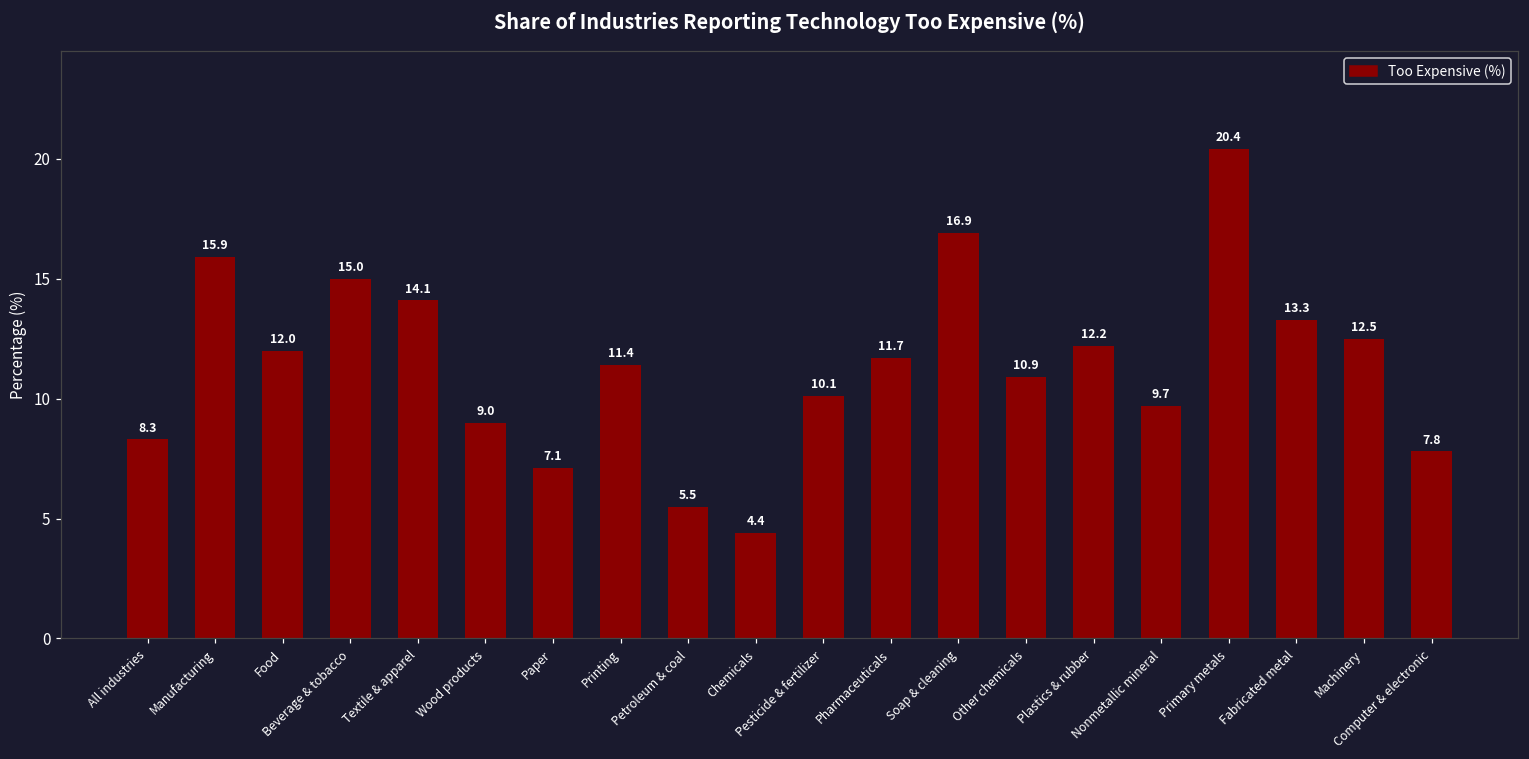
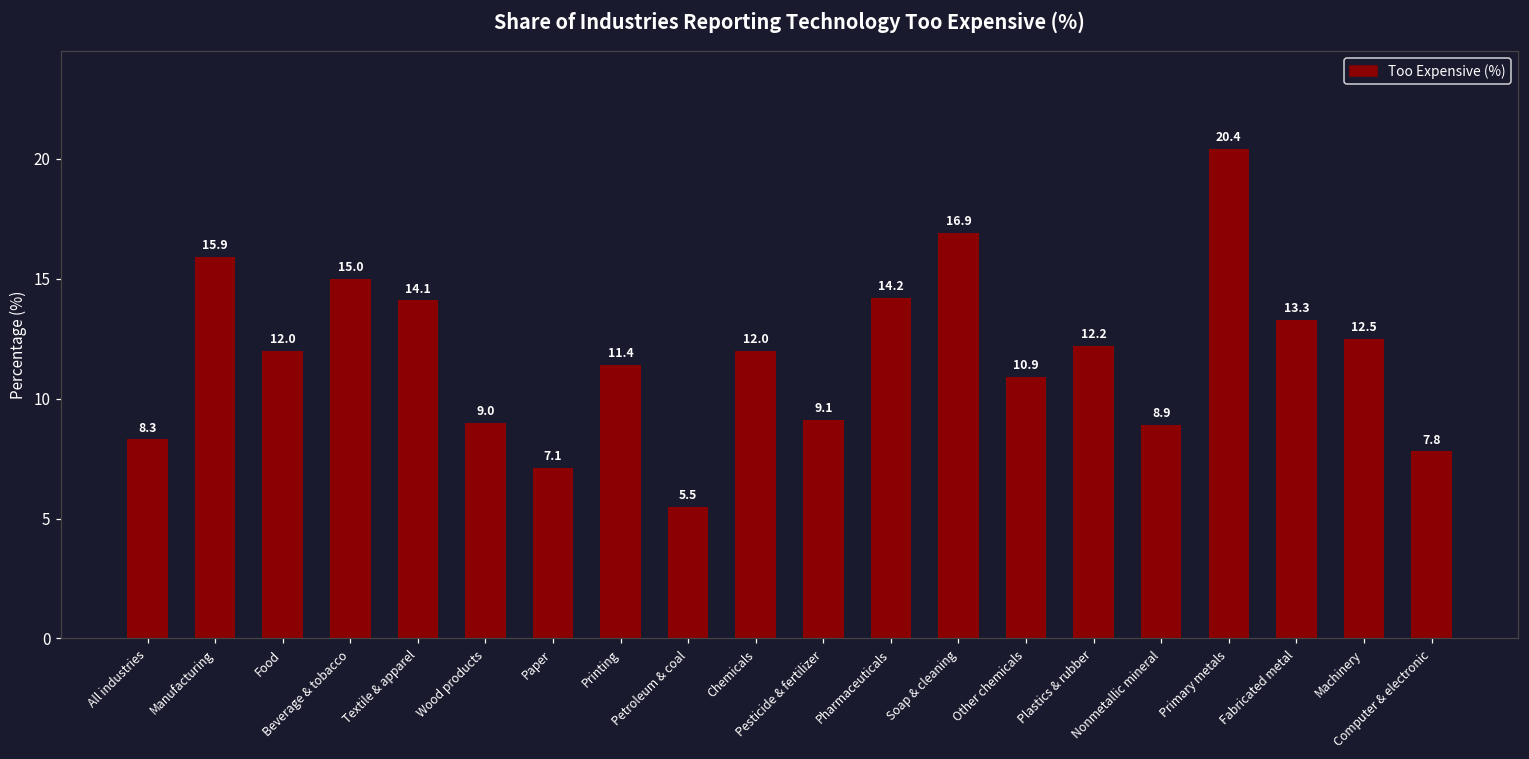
Chemicals: 4.4 -> 12.0
Pesticide & fertilizer: 10.1 -> 9.1
Pharmaceuticals: 11.7 -> 14.2
Nonmetallic mineral: 9.7 -> 8.9
